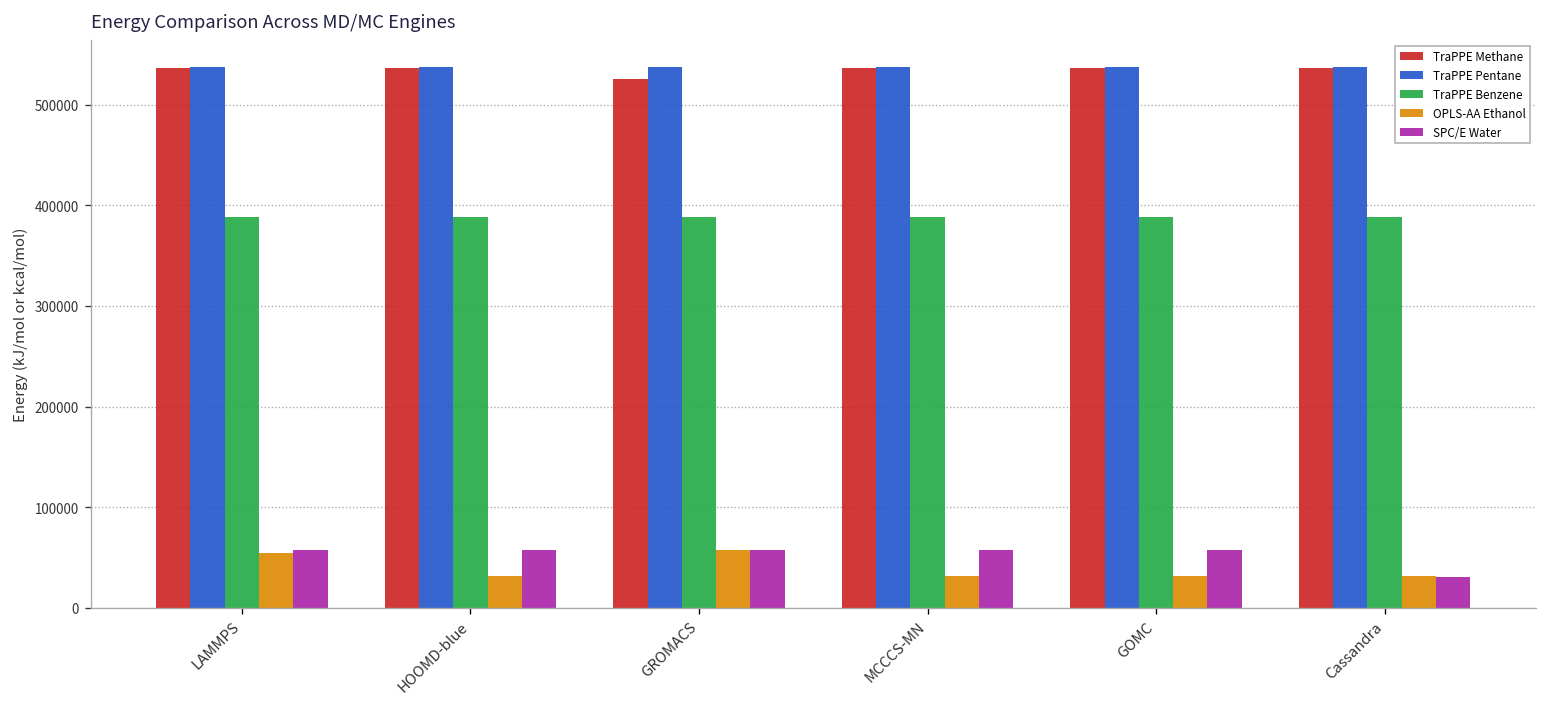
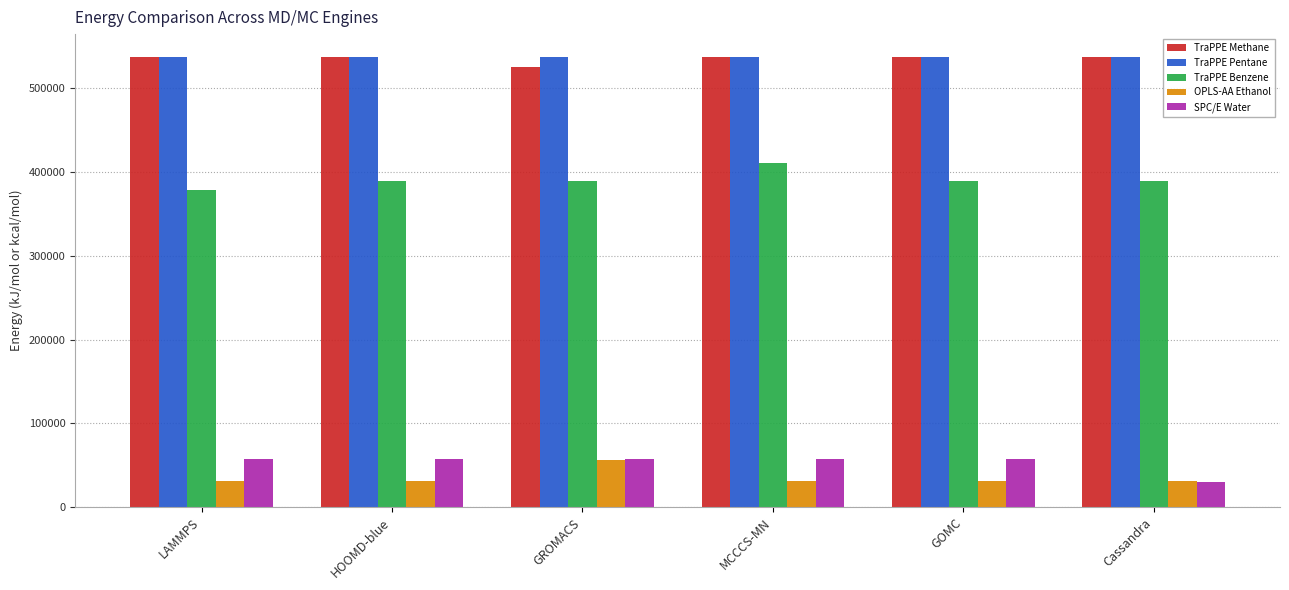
TraPPE Benzene, LAMMPS: 390000 -> 380000
OPLS-AA Ethanol, LAMMPS: 50000 -> 30000
TraPPE Benzene, MCCCS-MN: 390000 -> 410000
